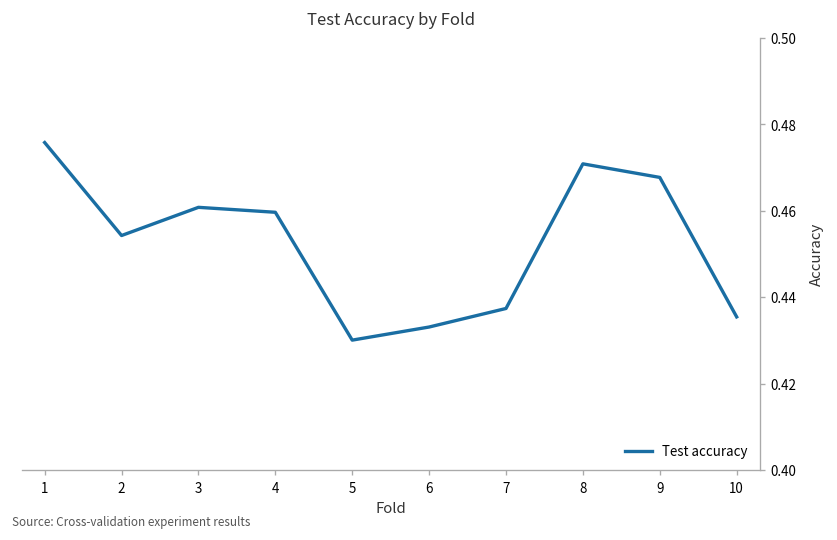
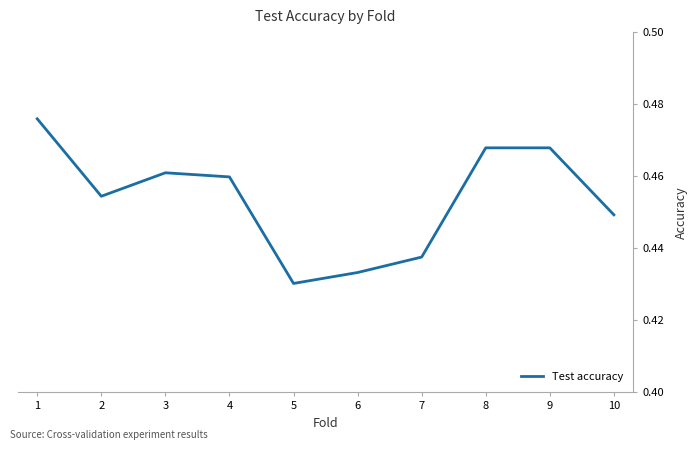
8: 0.471 -> 0.468
10: 0.435 -> 0.449
